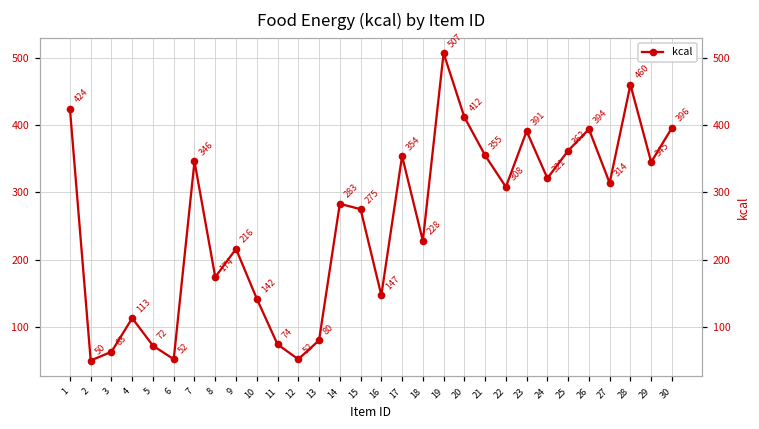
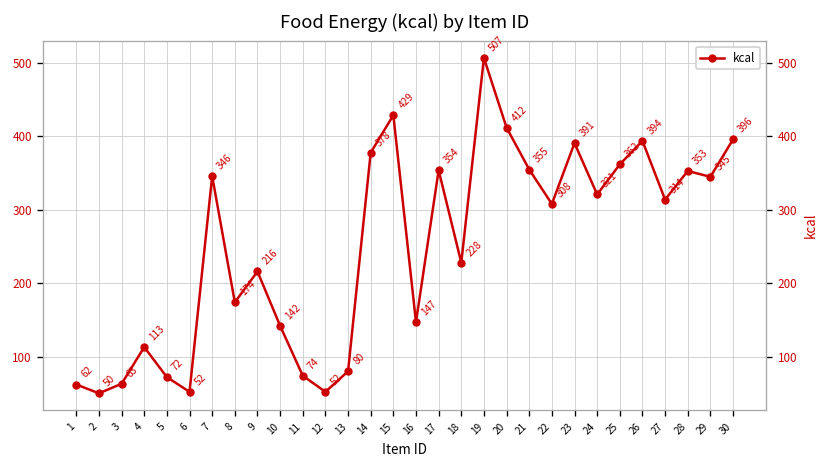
1: 424 -> 62
14: 283 -> 378
15: 275 -> 429
28: 460 -> 353
